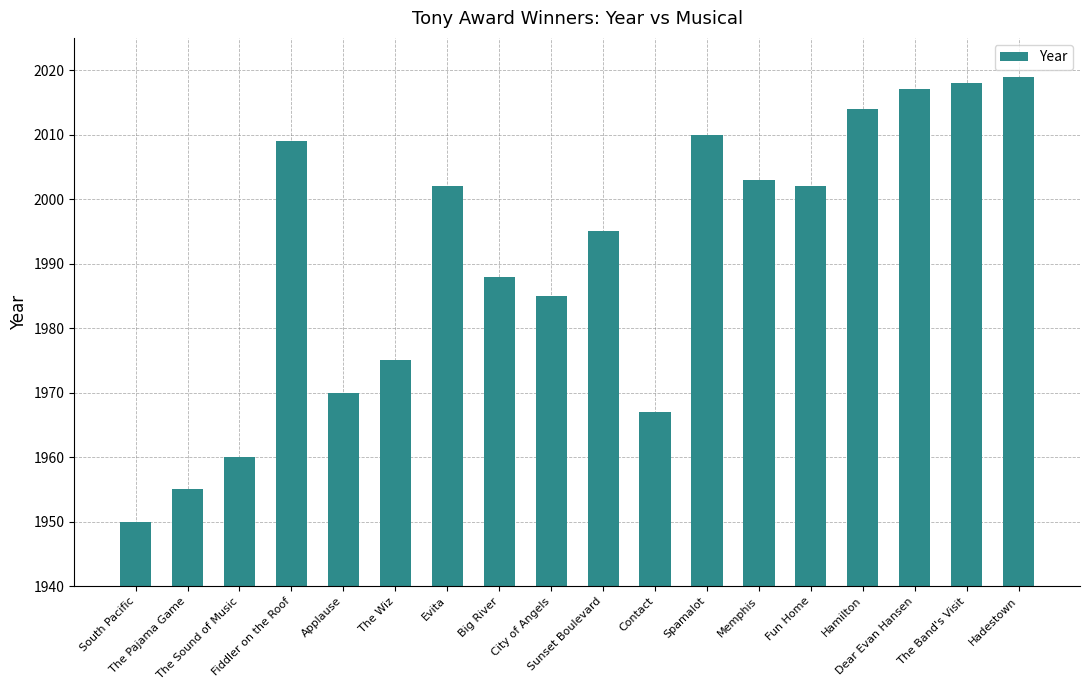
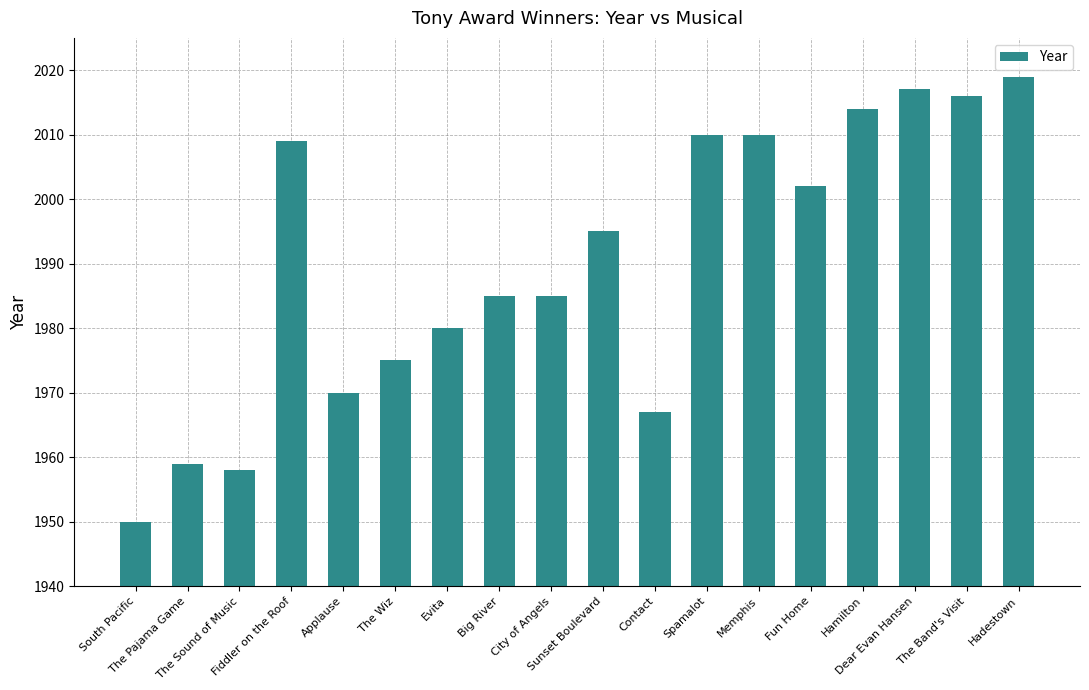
The Pajama Game: 1955 -> 1959
The Sound of Music: 1960 -> 1958
Evita: 2002 -> 1980
Big River: 1988 -> 1985
Memphis: 2003 -> 2010
The Band's Visit: 2018 -> 2016
